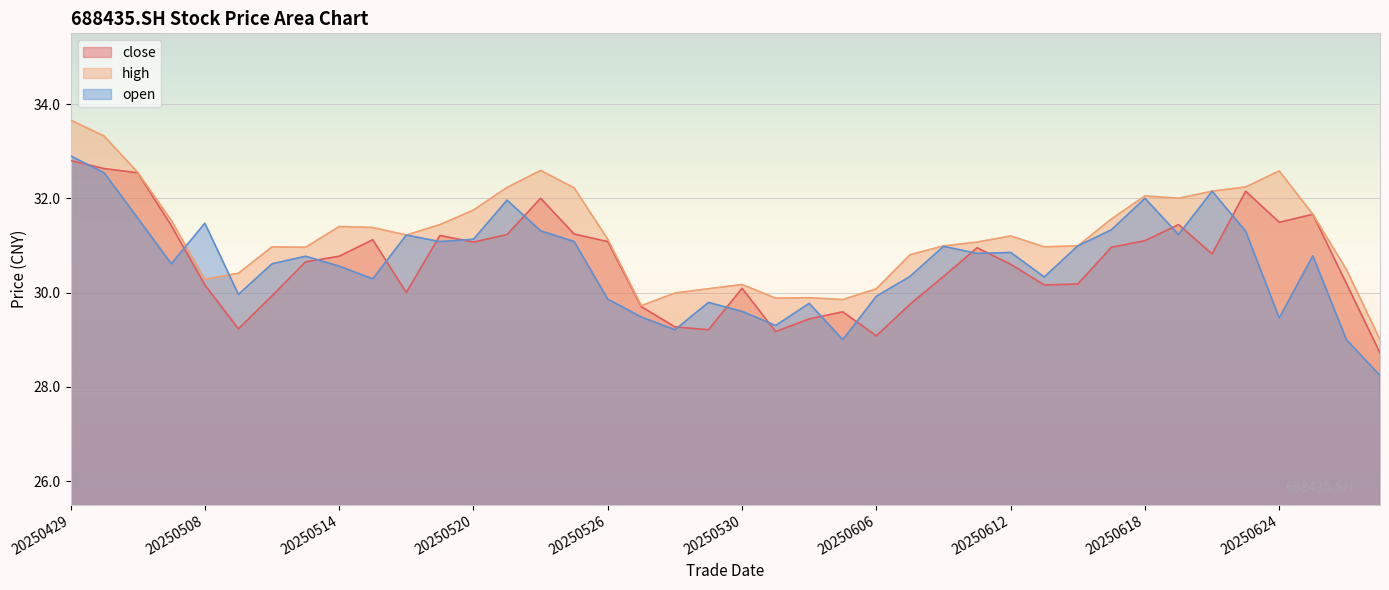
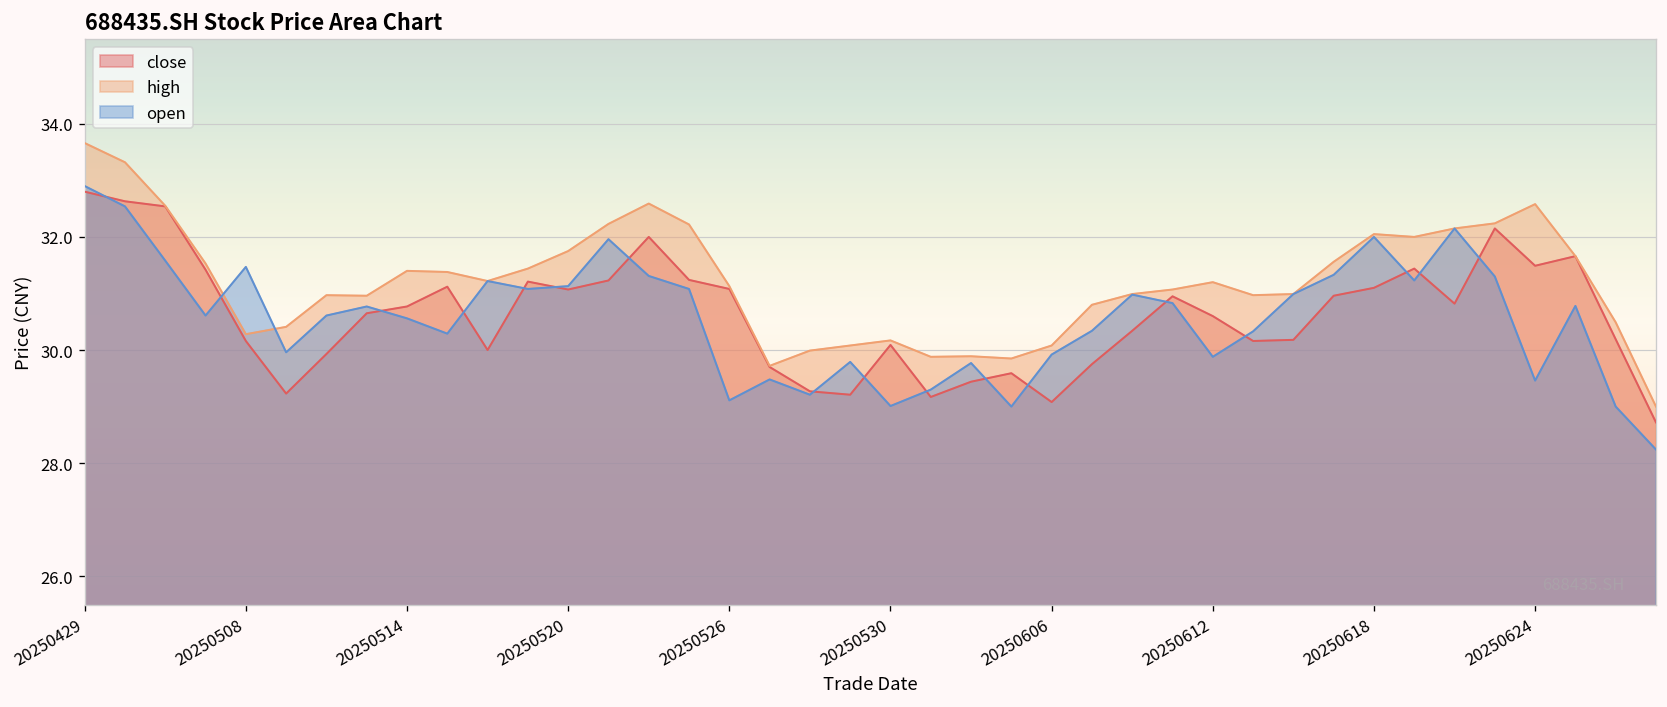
open, 20250526: 29.9 -> 29.1
open, 20250530: 29.6 -> 29.0
open, 20250612: 30.9 -> 29.9
